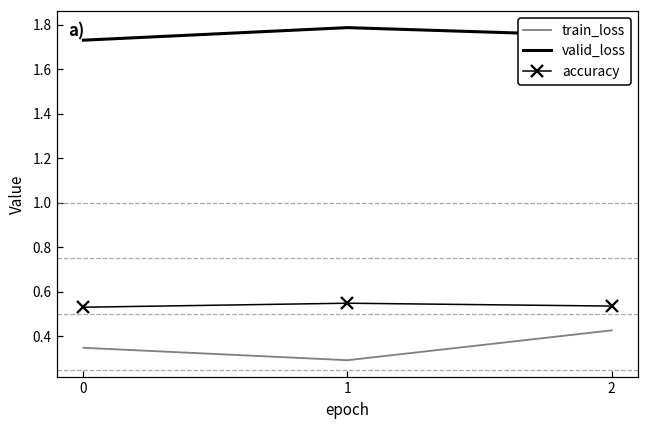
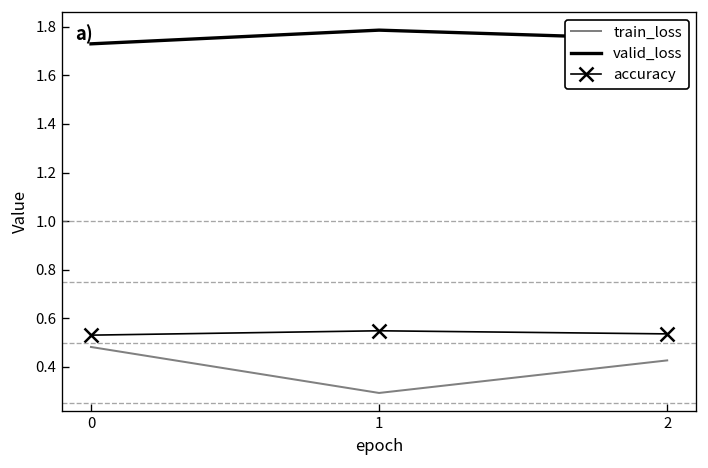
train_loss, 0: 0.35 -> 0.48
